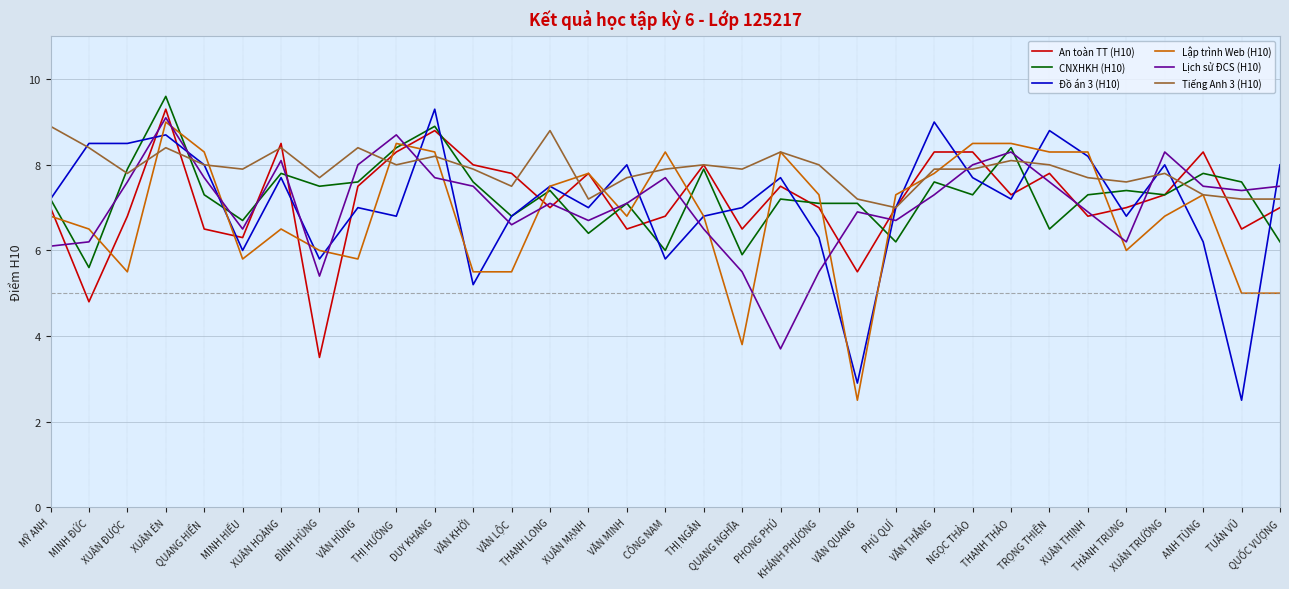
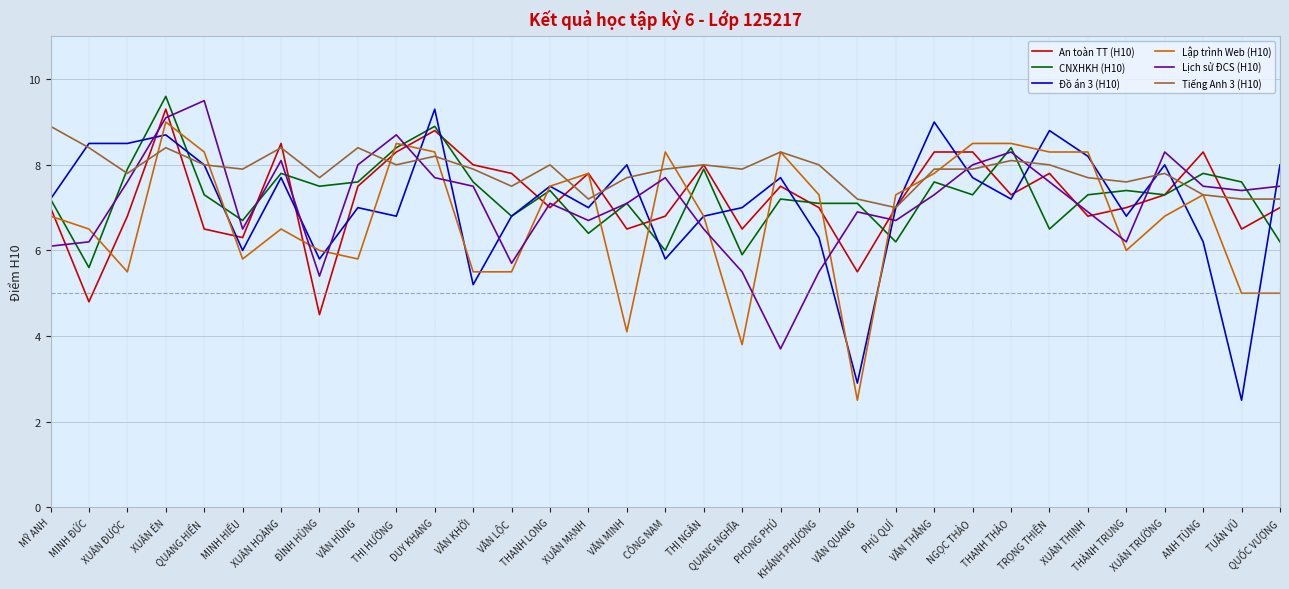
Lịch sử ĐCS (H10), QUANG HIỂN: 7.7 -> 9.5
An toàn TT (H10), ĐÌNH HÙNG: 3.5 -> 4.5
Lịch sử ĐCS (H10), VĂN LỘC: 6.6 -> 5.7
Tiếng Anh 3 (H10), THANH LONG: 8.8 -> 8.0
Lập trình Web (H10), VĂN MINH: 6.8 -> 4.1
